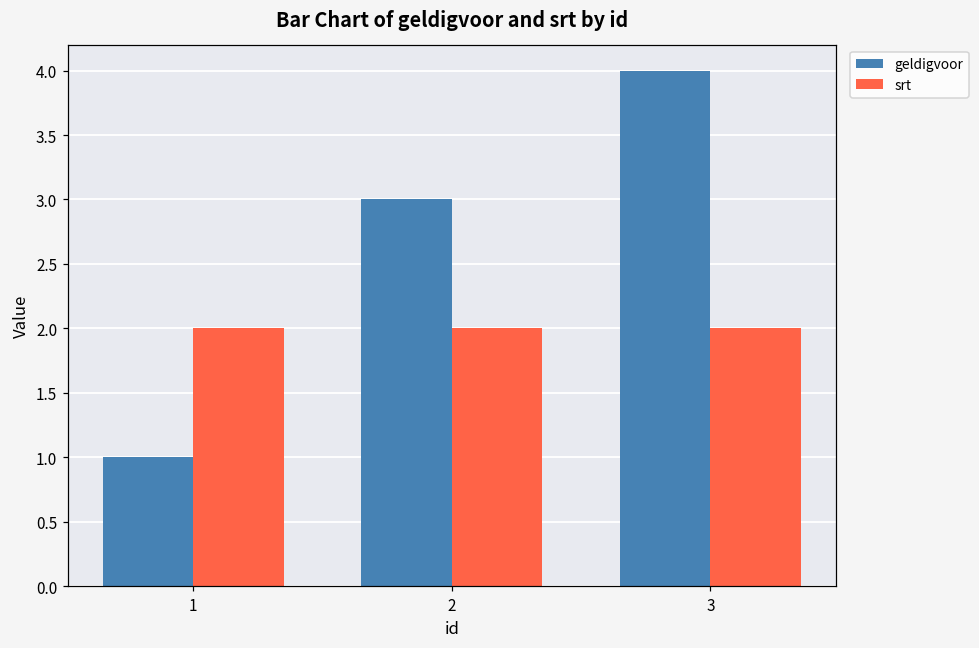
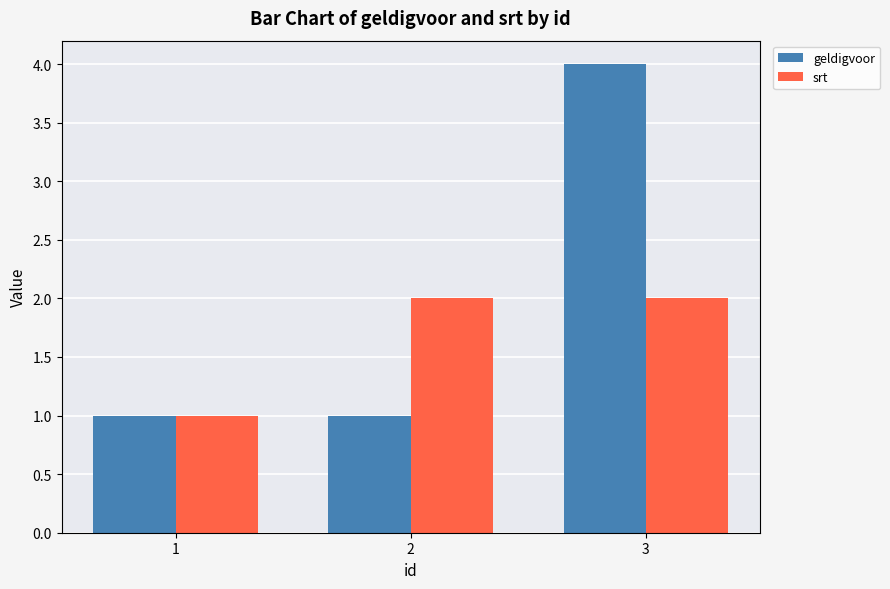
srt, 1: 2 -> 1
geldigvoor, 2: 3 -> 1
